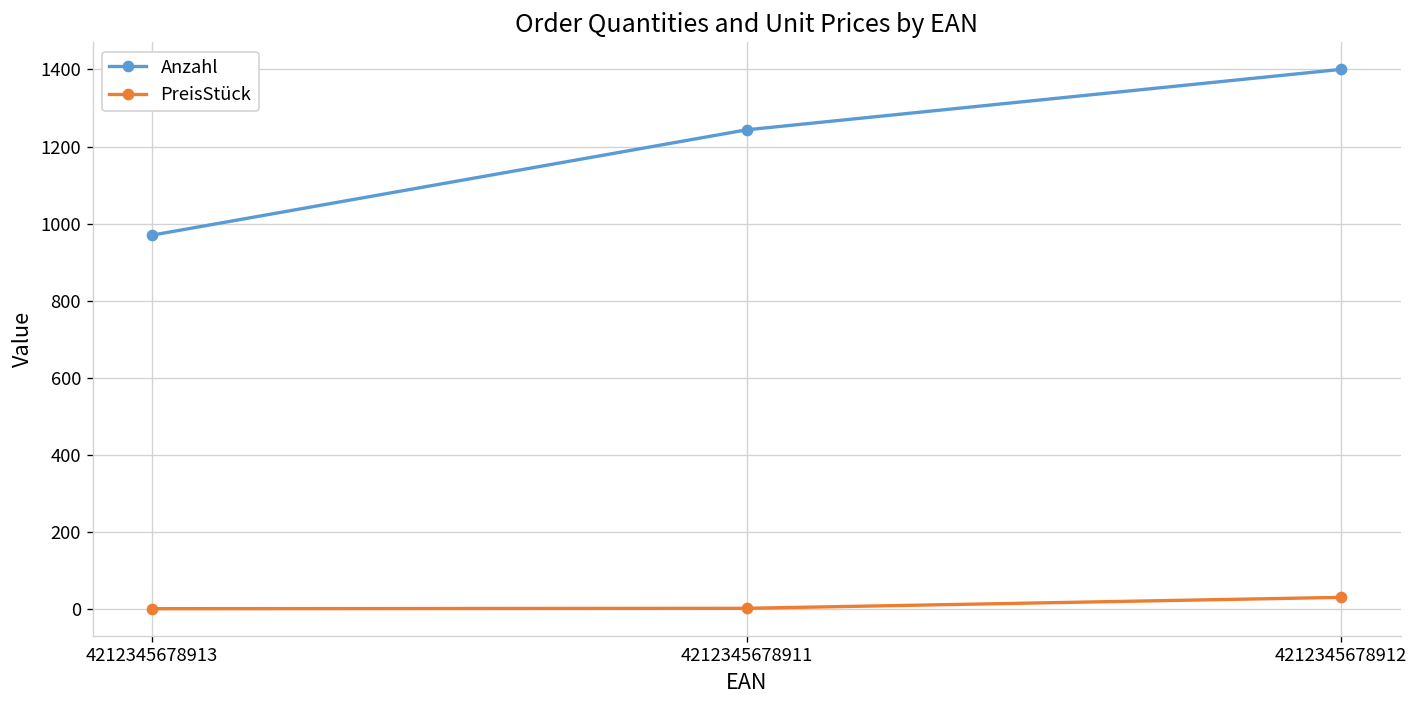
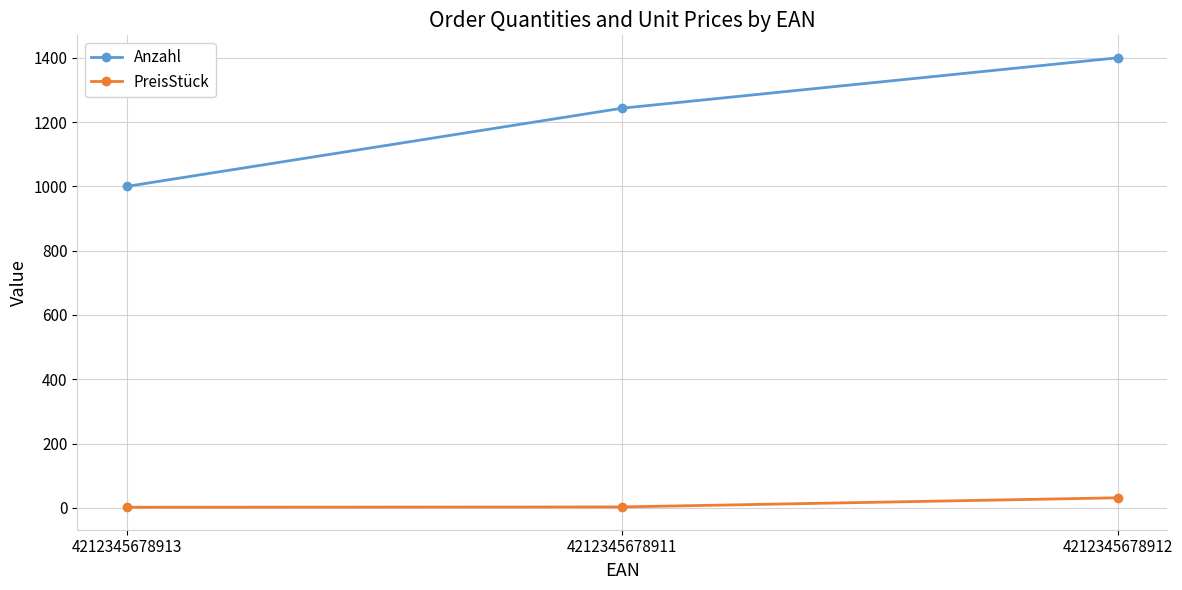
Anzahl, 4212345678913: 970 -> 1000
